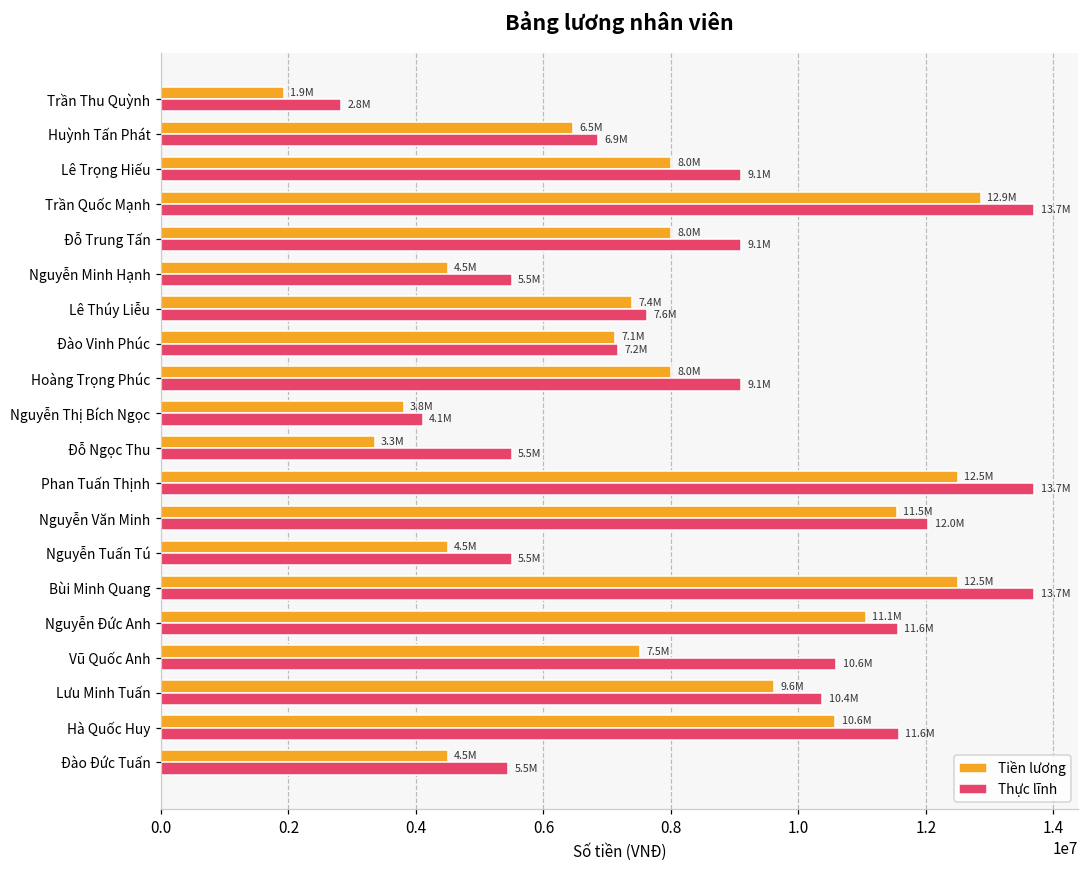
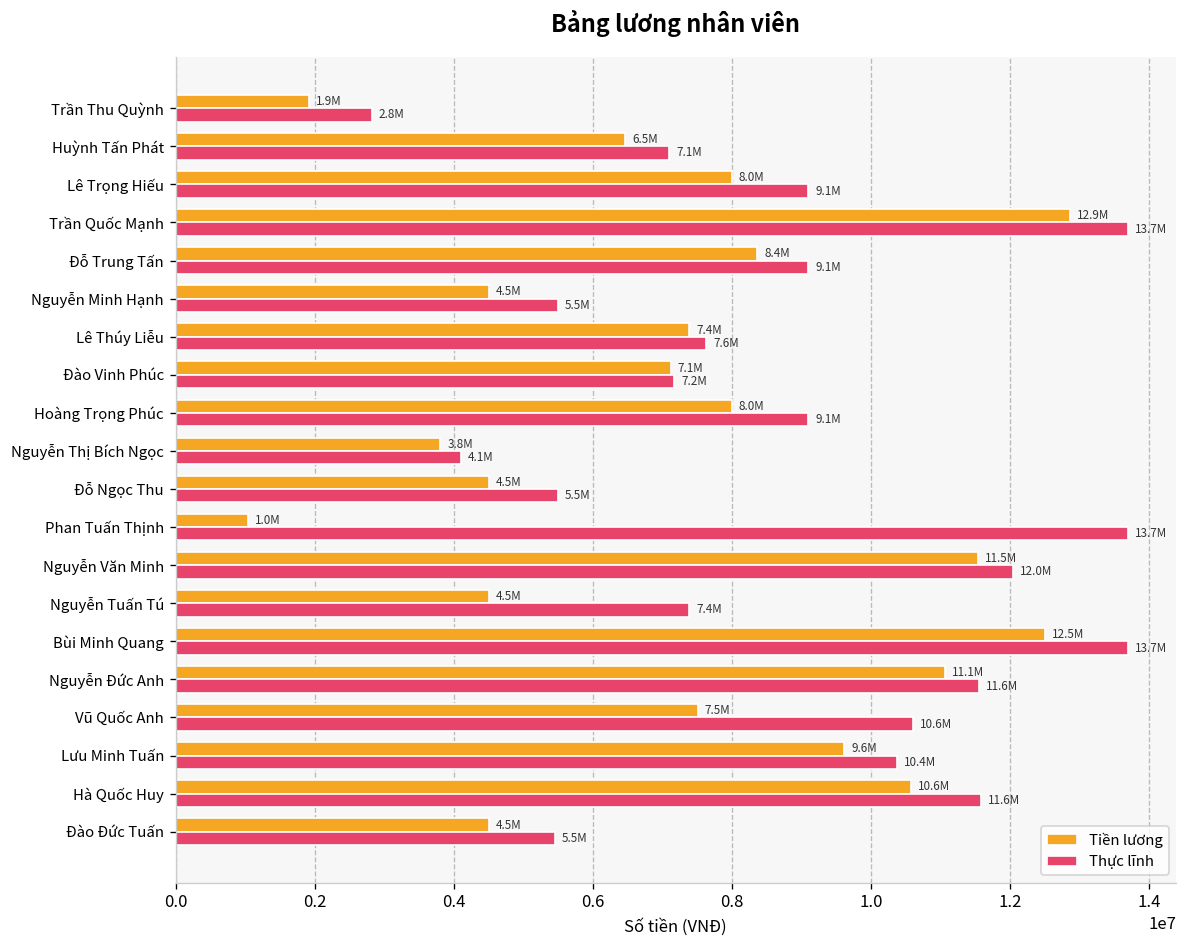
Thực lĩnh, Huỳnh Tấn Phát: 6.9M -> 7.1M
Tiền lương, Đỗ Trung Tấn: 8.0M -> 8.4M
Tiền lương, Đỗ Ngọc Thu: 3.3M -> 4.5M
Tiền lương, Phan Tuấn Thịnh: 12.5M -> 1.0M
Thực lĩnh, Nguyễn Tuấn Tú: 5.5M -> 7.4M
